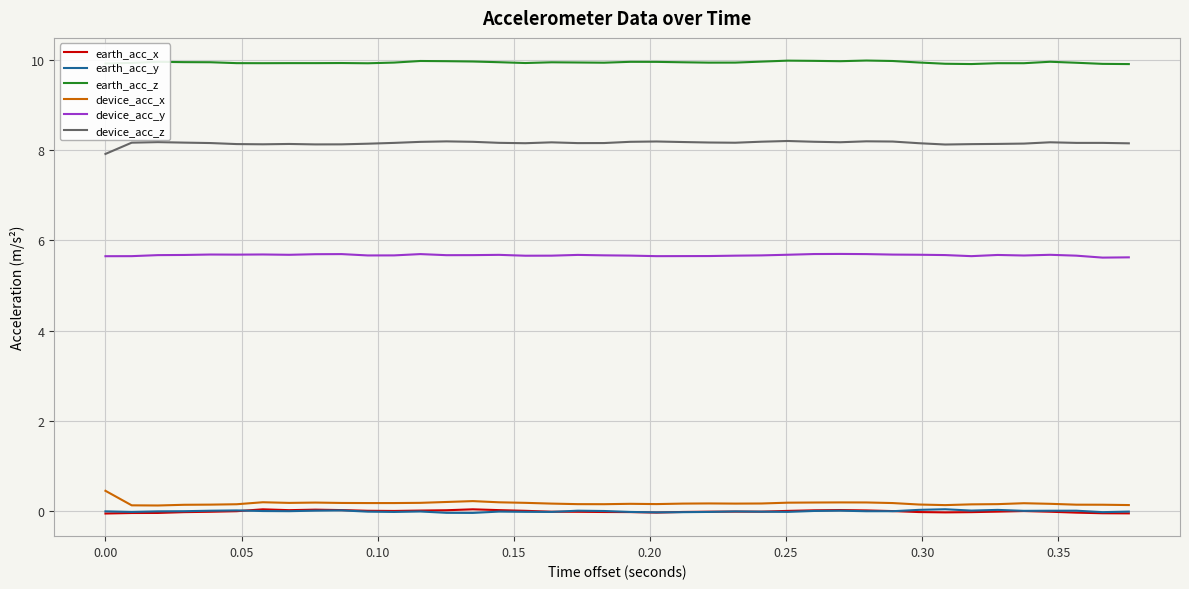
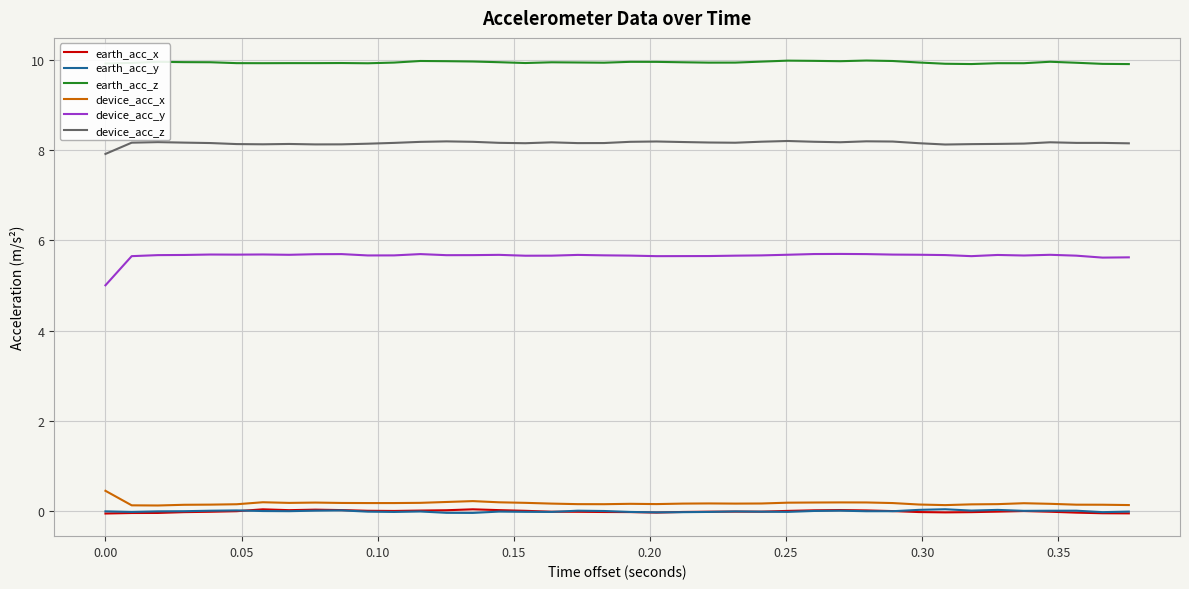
device_acc_y, 0.00: 5.6 -> 5.0
